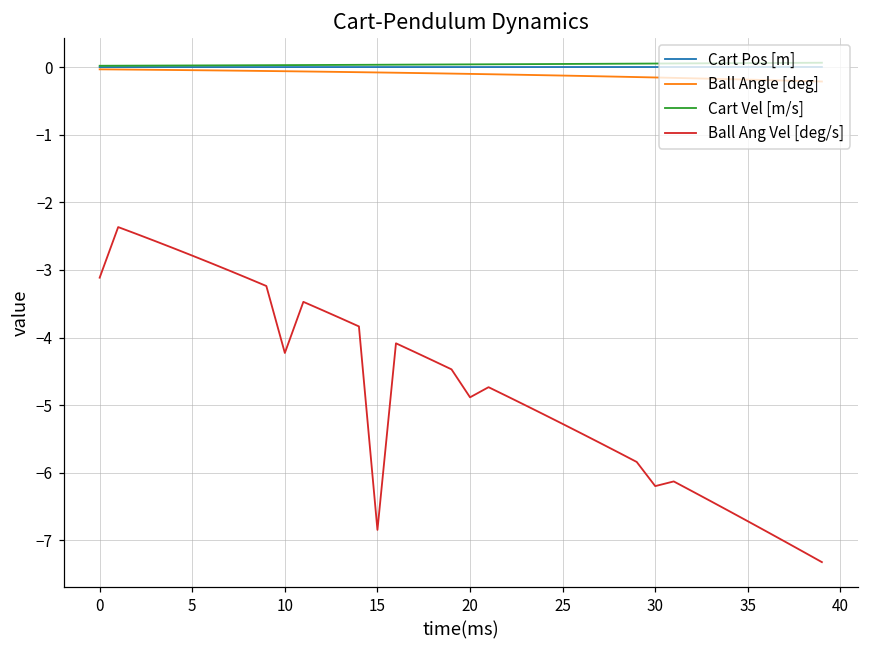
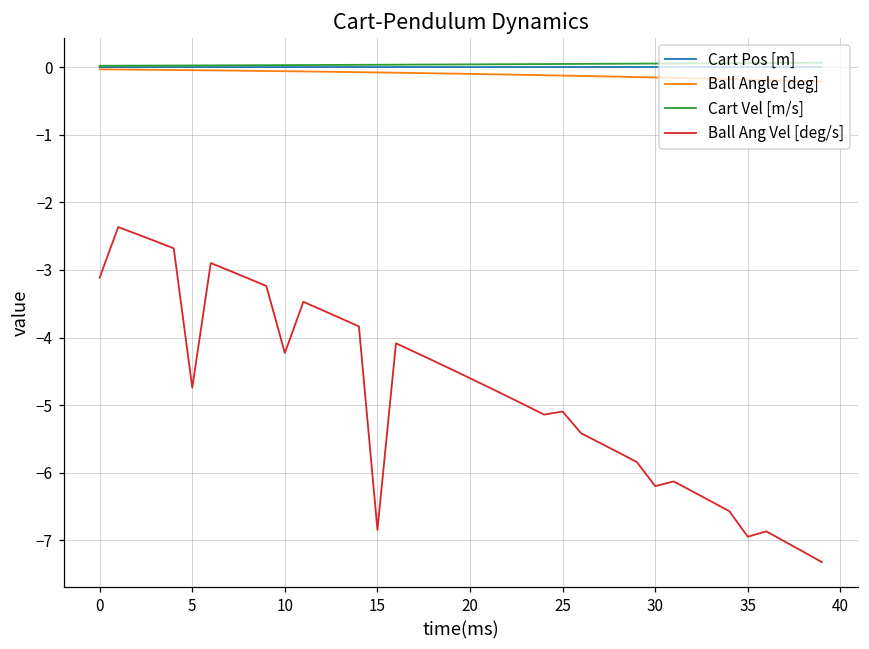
Ball Ang Vel [deg/s], 5: -2.8 -> -4.7
Ball Ang Vel [deg/s], 20: -4.9 -> -4.6
Ball Ang Vel [deg/s], 25: -5.3 -> -5.1
Ball Ang Vel [deg/s], 35: -6.7 -> -6.9
